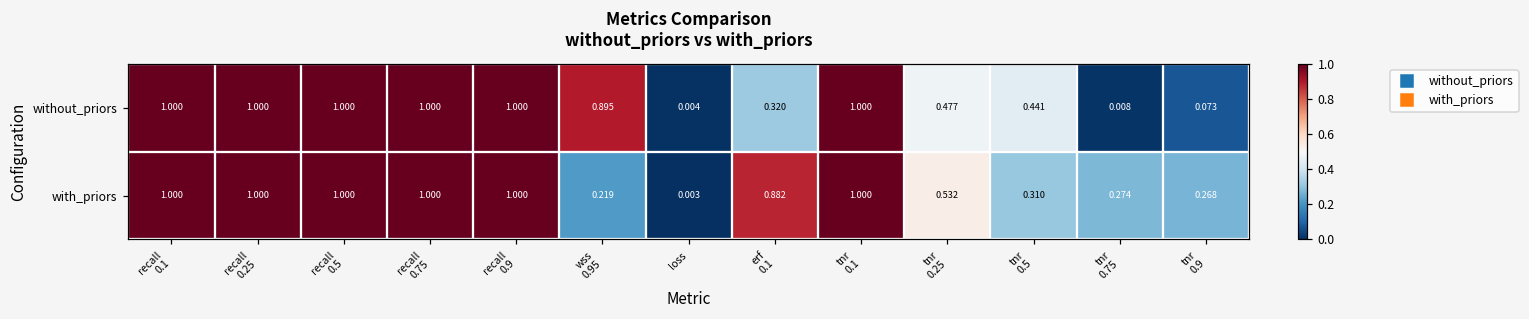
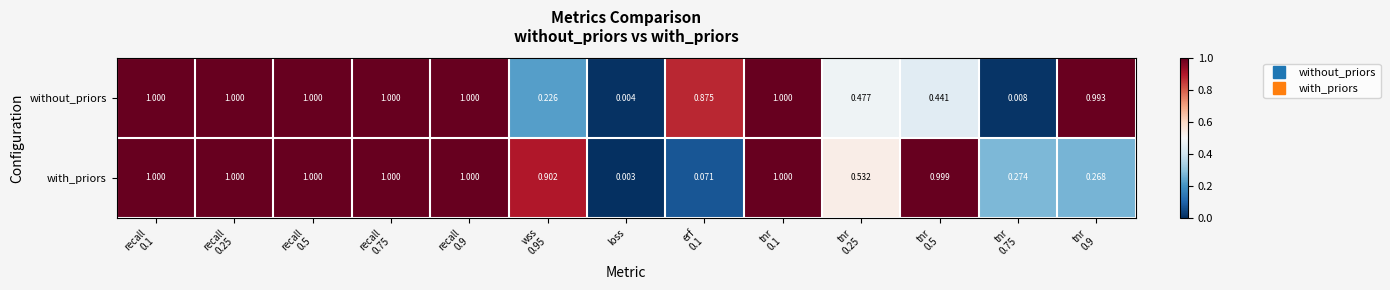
without_priors, wss 0.95: 0.895 -> 0.226
without_priors, erf 0.1: 0.320 -> 0.875
without_priors, tnr 0.9: 0.073 -> 0.993
with_priors, wss 0.95: 0.219 -> 0.902
with_priors, erf 0.1: 0.882 -> 0.071
with_priors, tnr 0.5: 0.310 -> 0.999
